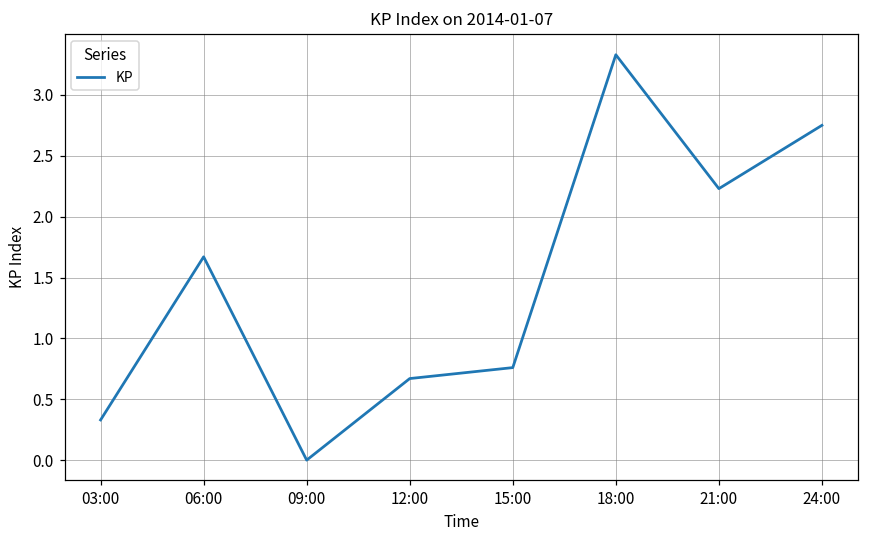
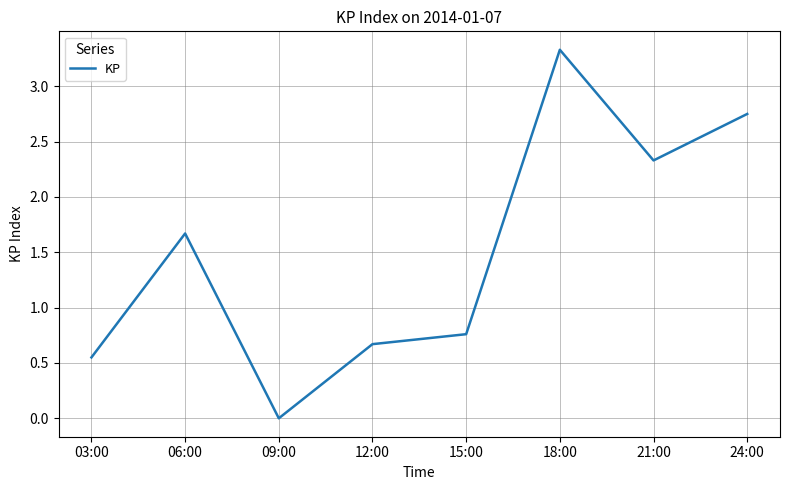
03:00: 0.33 -> 0.55
21:00: 2.23 -> 2.33
